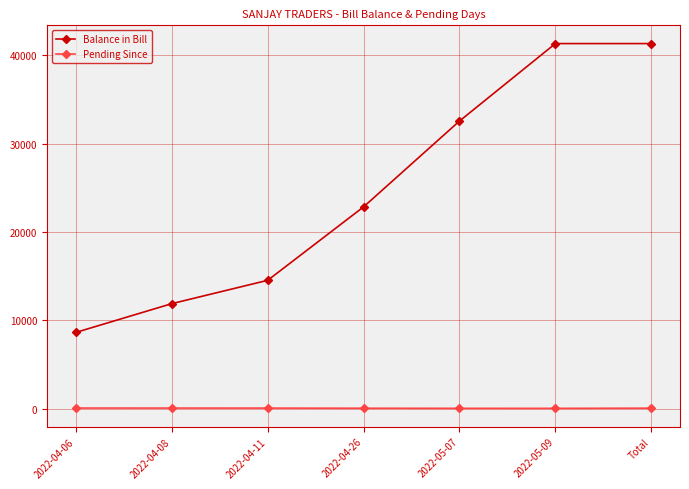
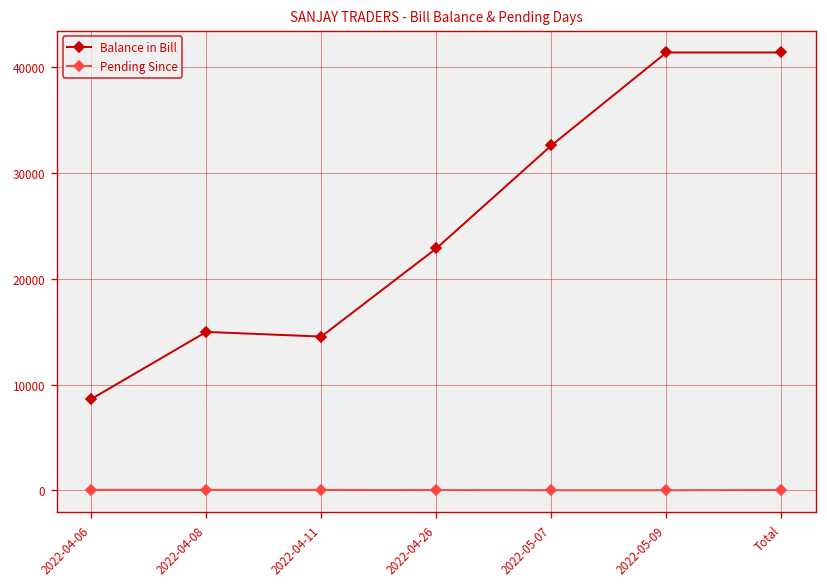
Balance in Bill, 2022-04-08: 12000 -> 15000
